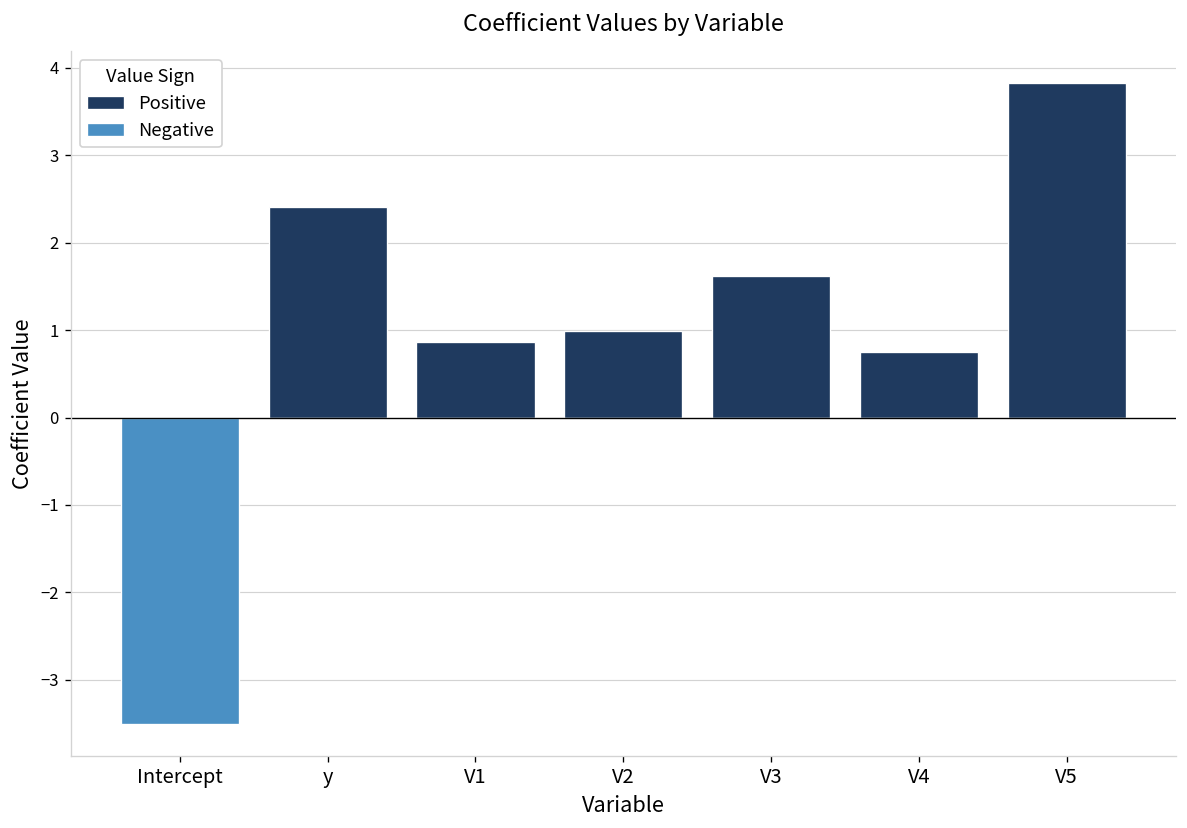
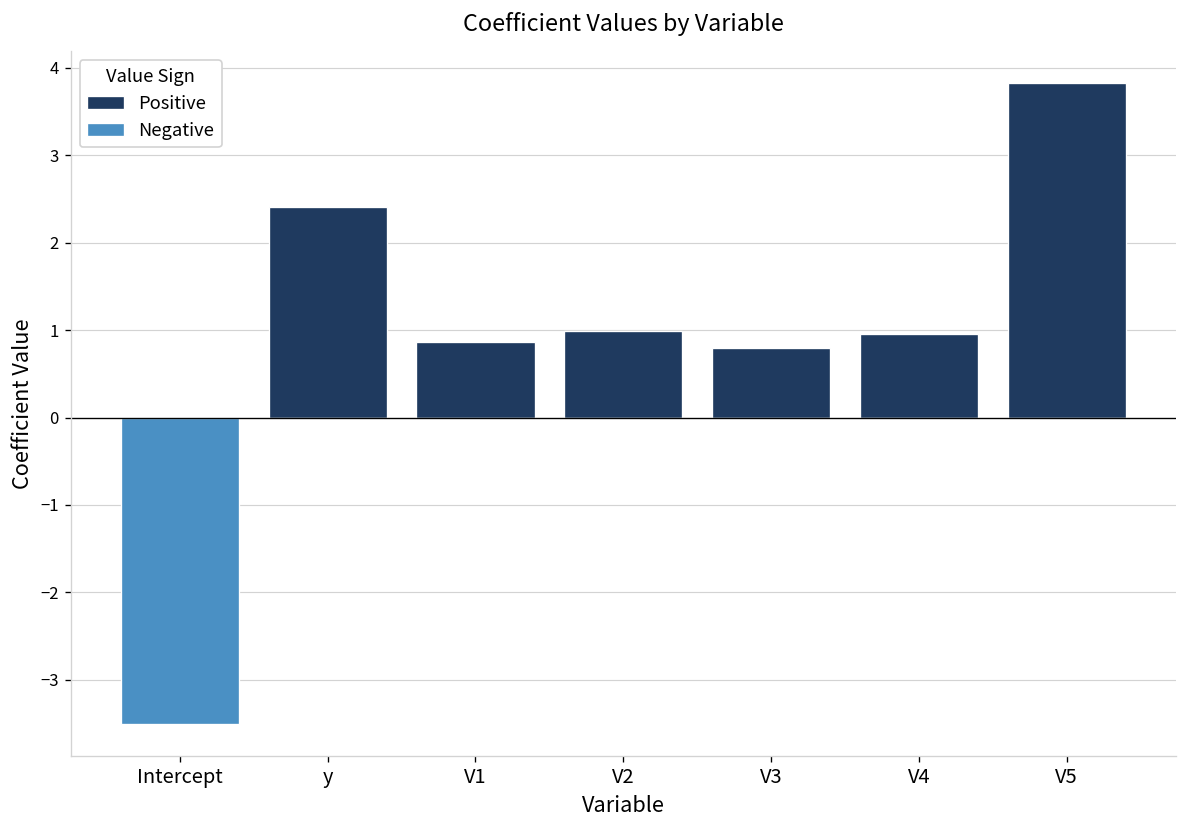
Positive, V3: 1.6 -> 0.8
Positive, V4: 0.7 -> 1.0
